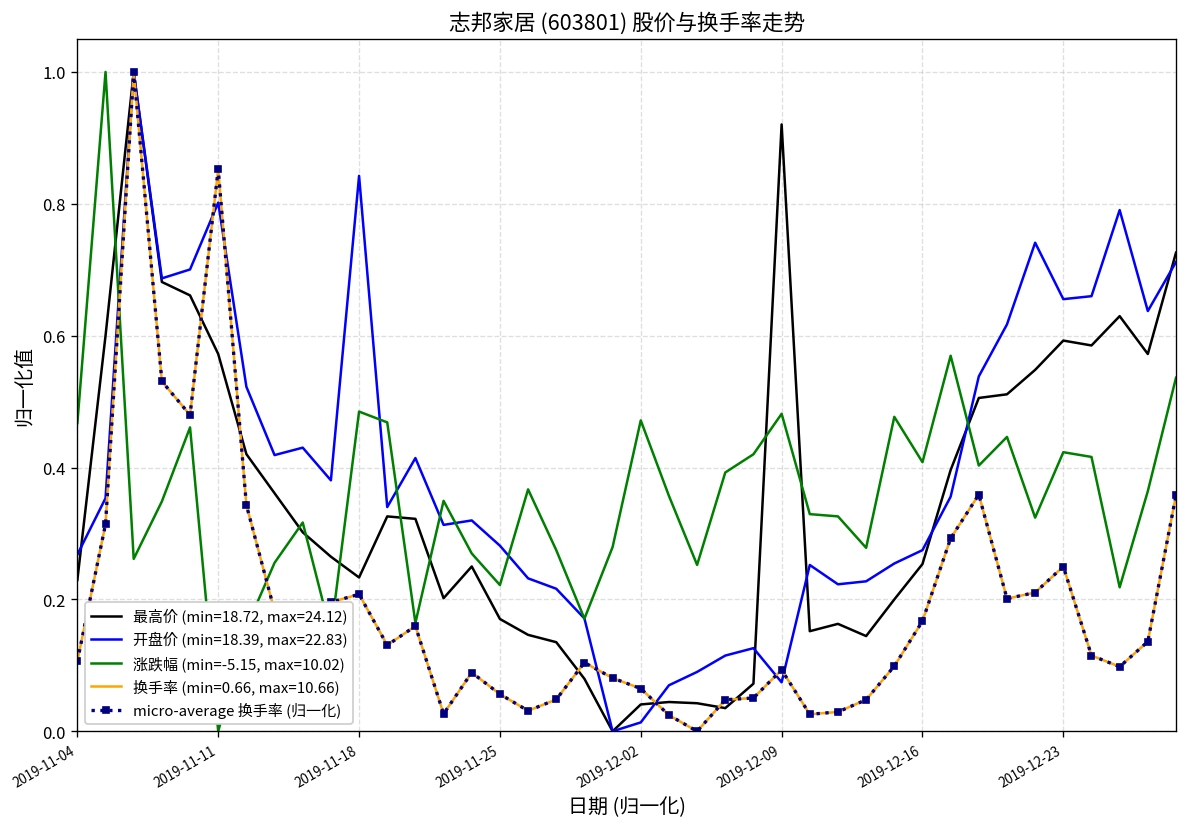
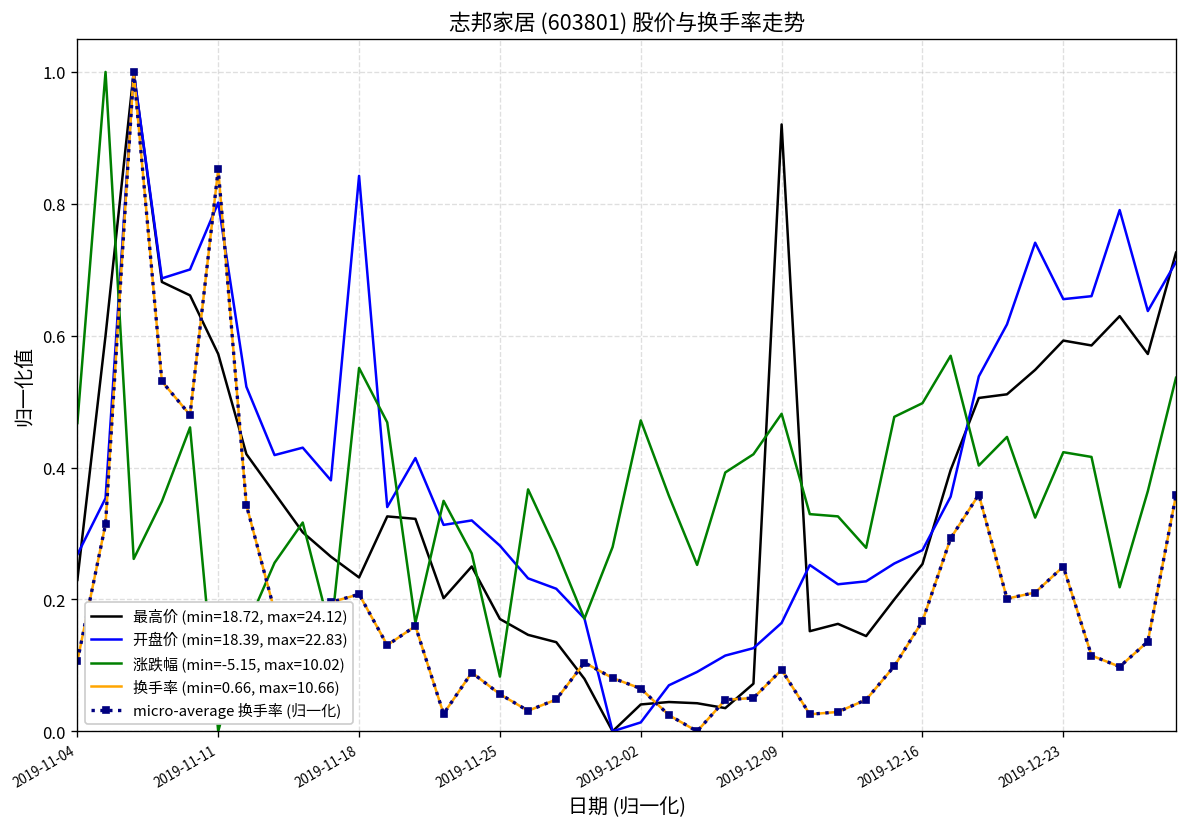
涨跌幅 (min=-5.15, max=10.02), 2019-11-18: 0.48 -> 0.55
涨跌幅 (min=-5.15, max=10.02), 2019-11-25: 0.22 -> 0.08
开盘价 (min=18.39, max=22.83), 2019-12-09: 0.07 -> 0.16
涨跌幅 (min=-5.15, max=10.02), 2019-12-16: 0.41 -> 0.50
